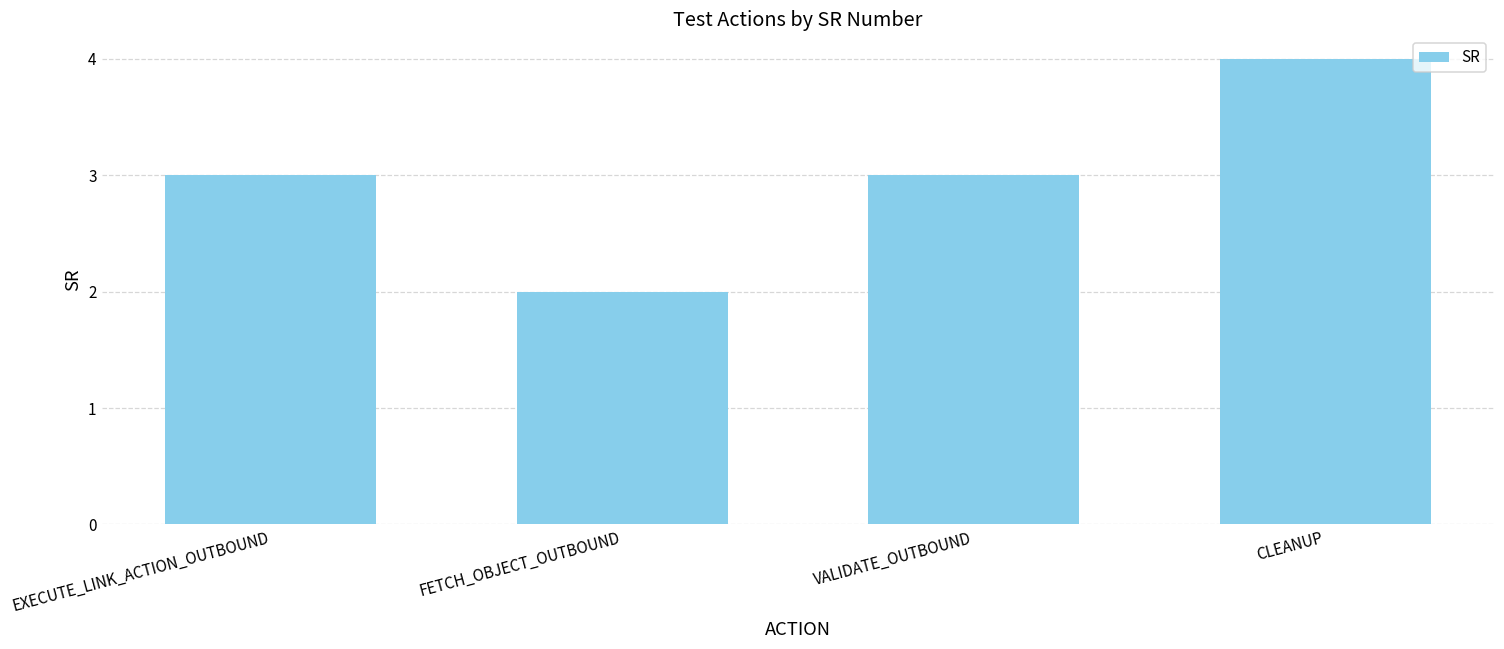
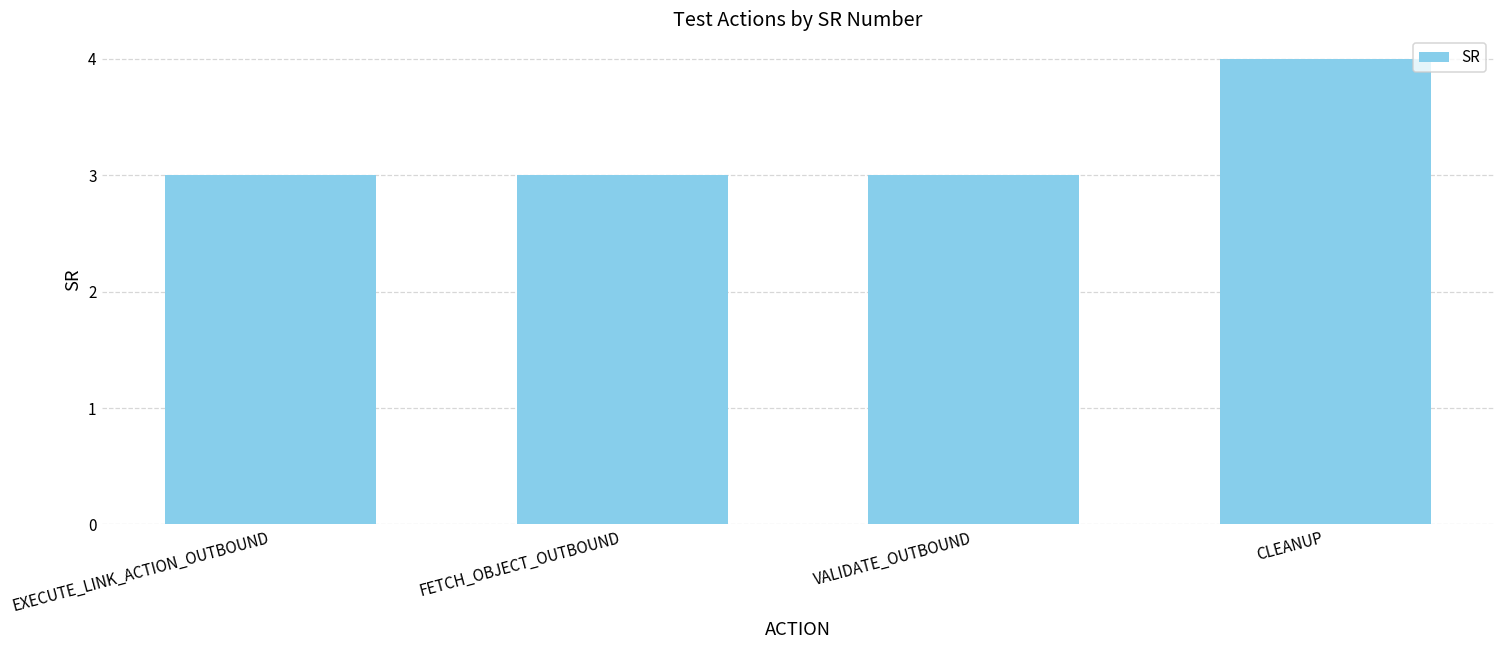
FETCH_OBJECT_OUTBOUND: 2 -> 3
